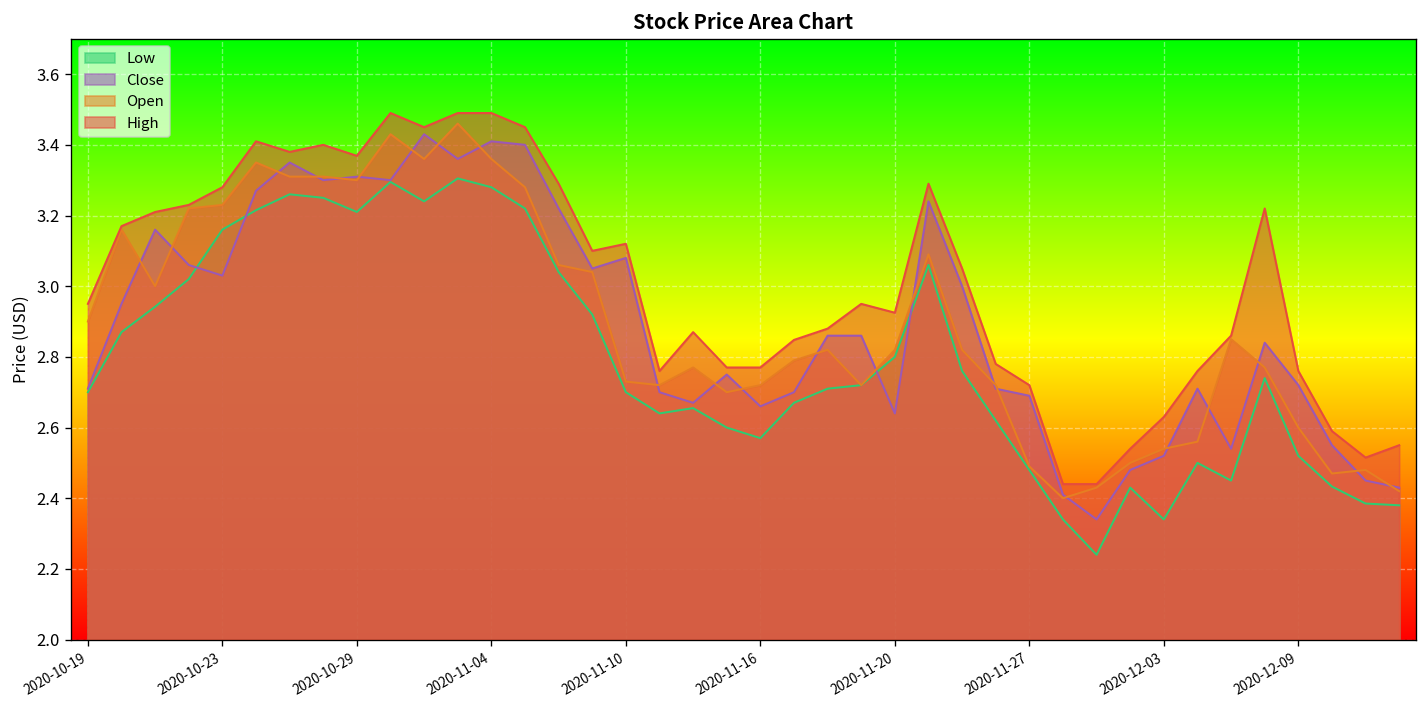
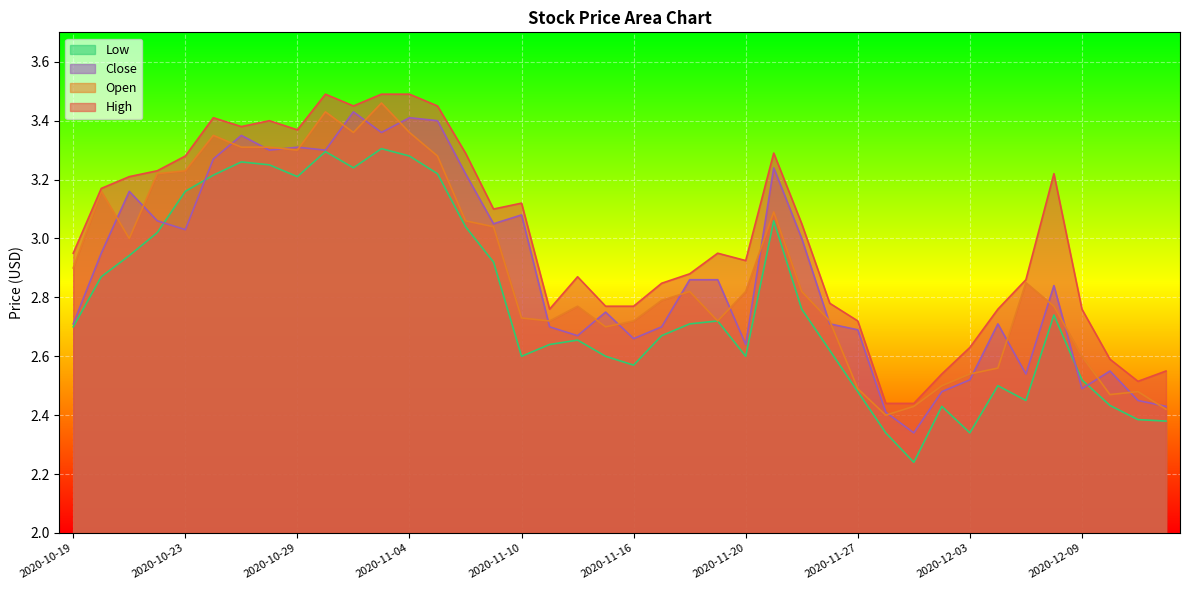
Low, 2020-11-10: 2.7 -> 2.6
Low, 2020-11-20: 2.8 -> 2.6
Close, 2020-12-09: 2.72 -> 2.49
